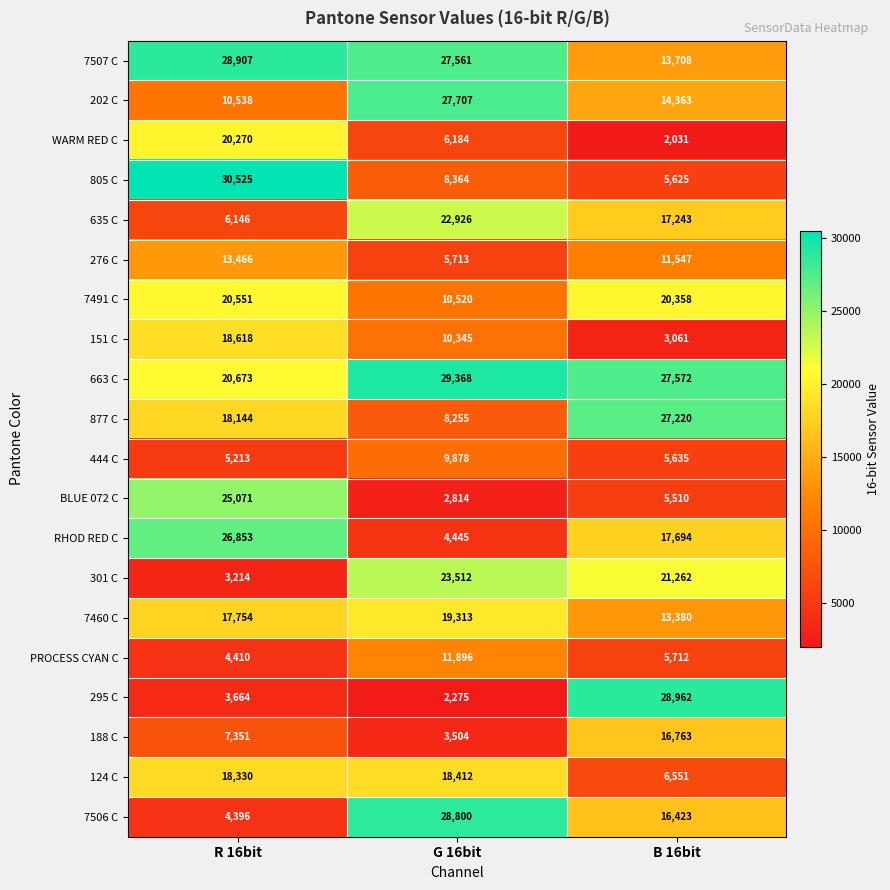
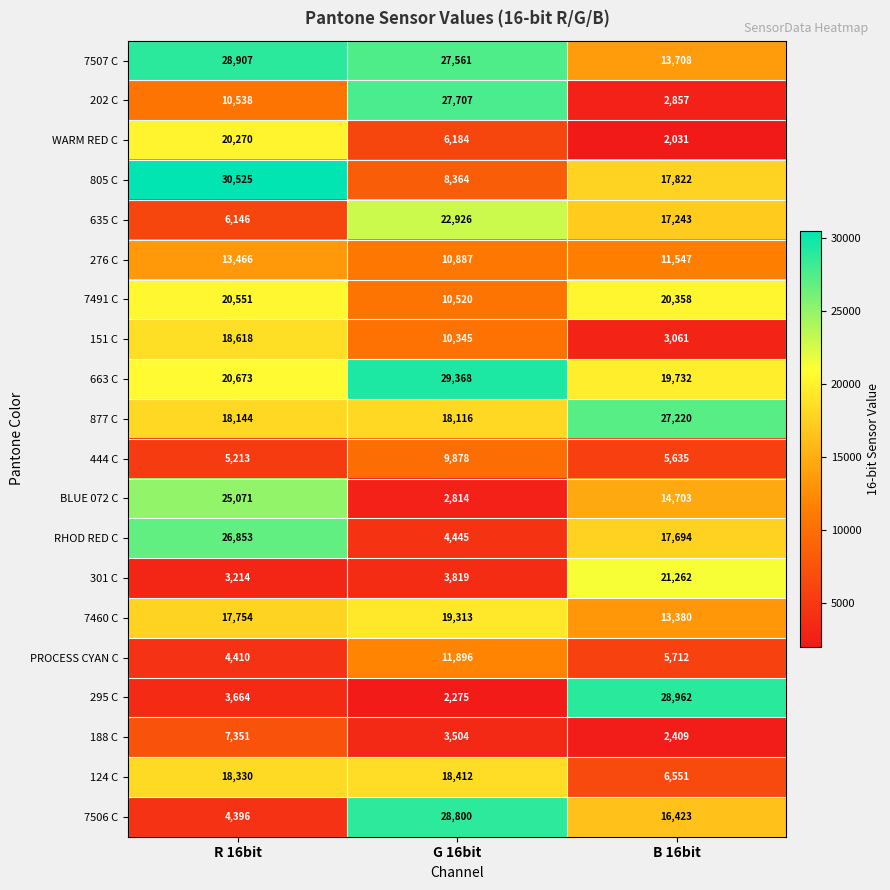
202 C, B 16bit: 14,363 -> 2,857
805 C, B 16bit: 5,625 -> 17,822
276 C, G 16bit: 5,713 -> 10,887
663 C, B 16bit: 27,572 -> 19,732
877 C, G 16bit: 8,255 -> 18,116
BLUE 072 C, B 16bit: 5,510 -> 14,703
301 C, G 16bit: 23,512 -> 3,819
188 C, B 16bit: 16,763 -> 2,409
